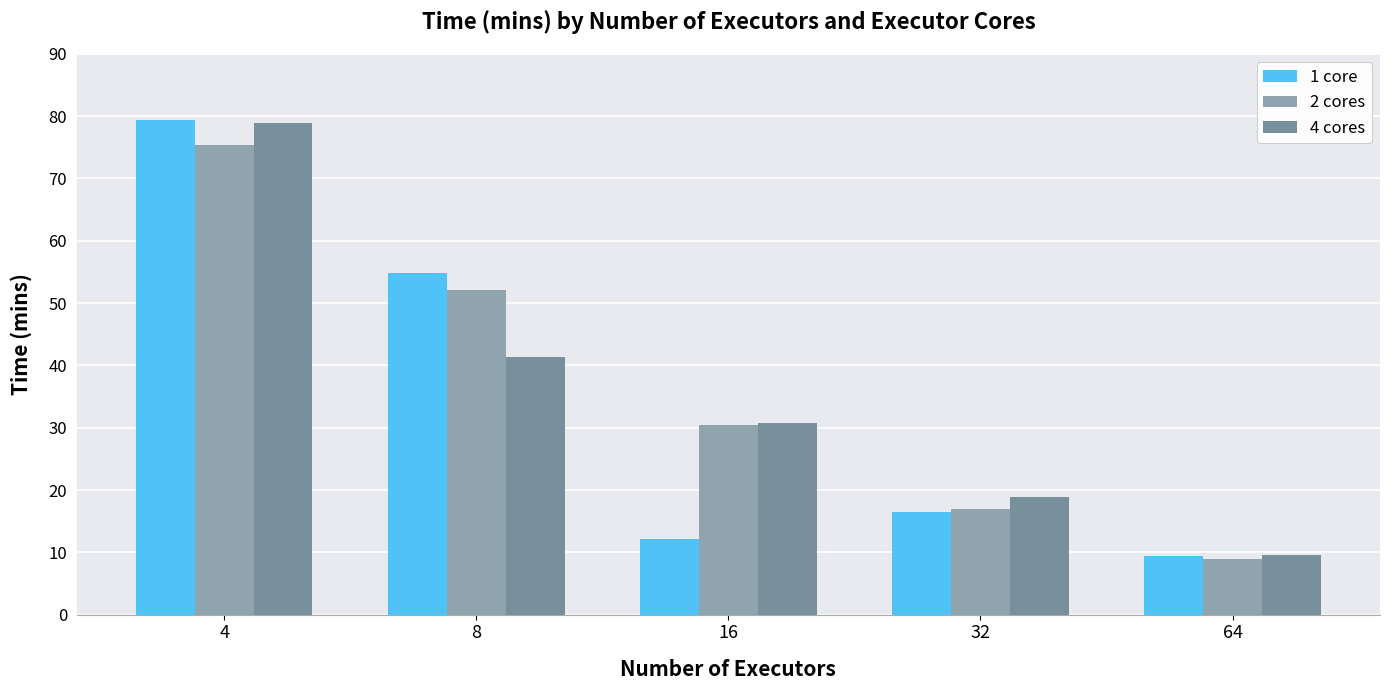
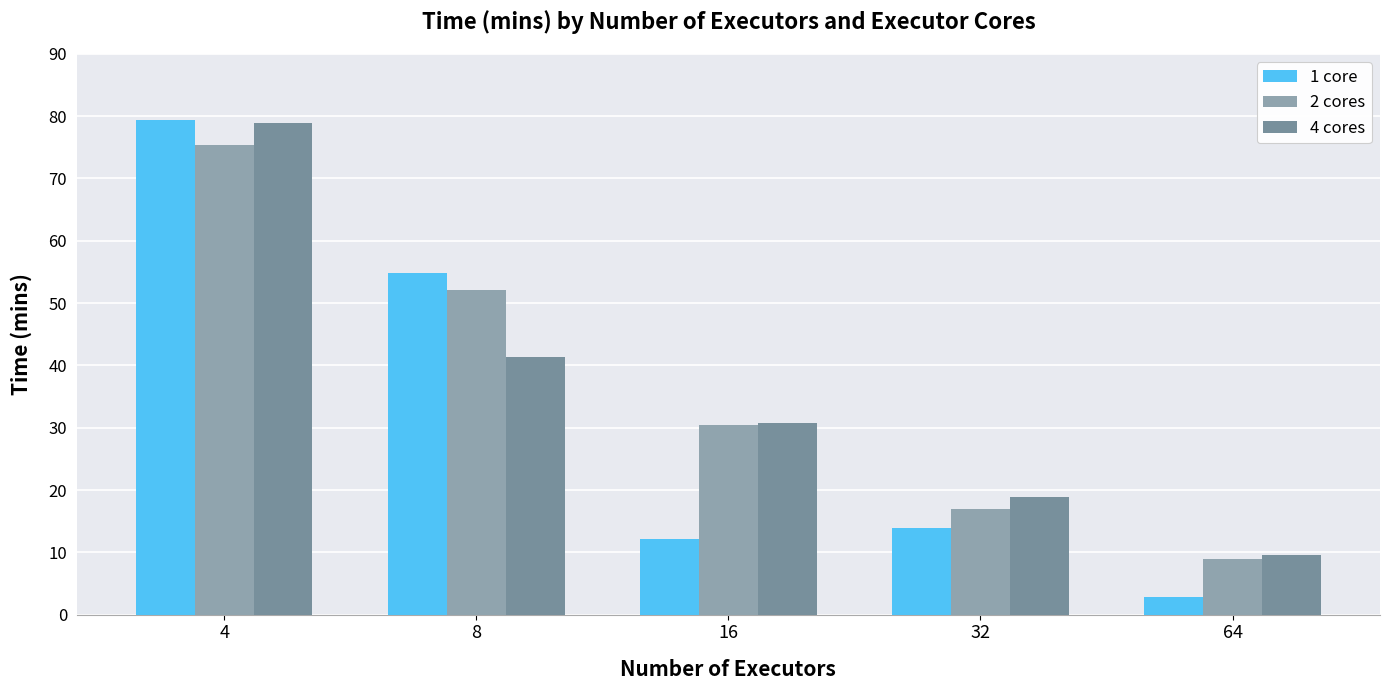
1 core, 32: 16 -> 14
1 core, 64: 9 -> 3
